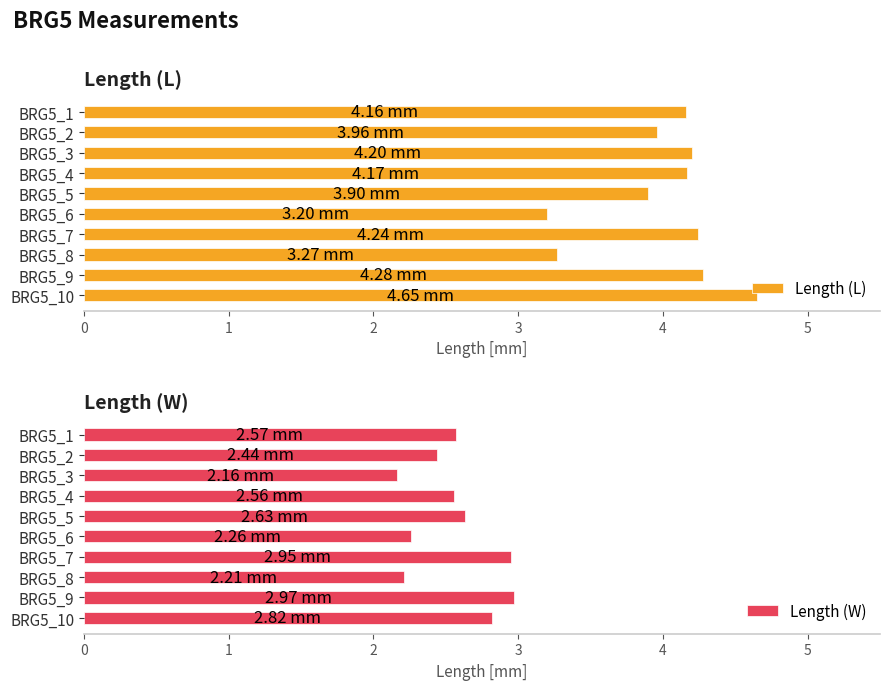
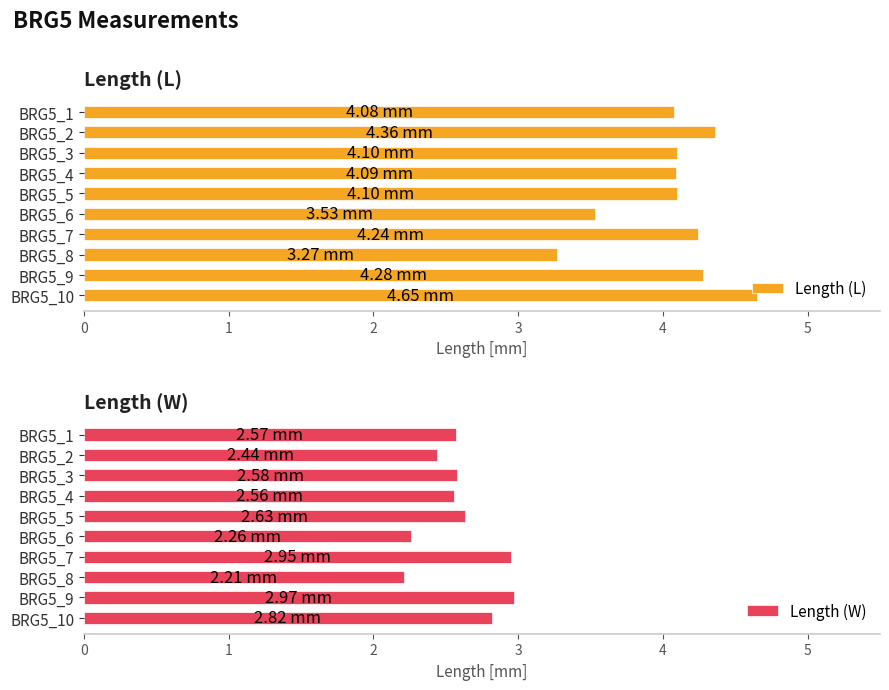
Length (L), BRG5_1: 4.16 -> 4.08
Length (L), BRG5_2: 3.96 -> 4.36
Length (L), BRG5_3: 4.20 -> 4.10
Length (L), BRG5_4: 4.17 -> 4.09
Length (L), BRG5_5: 3.90 -> 4.10
Length (L), BRG5_6: 3.20 -> 3.53
Length (W), BRG5_3: 2.16 -> 2.58
